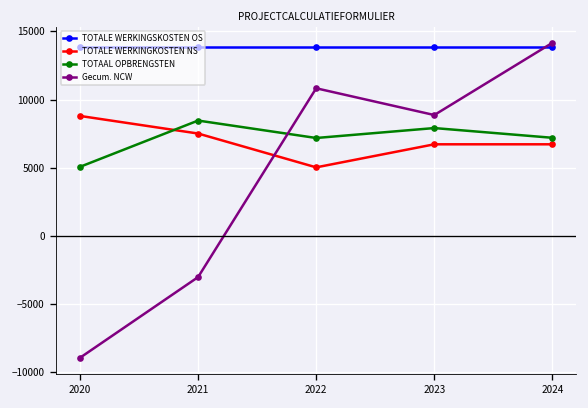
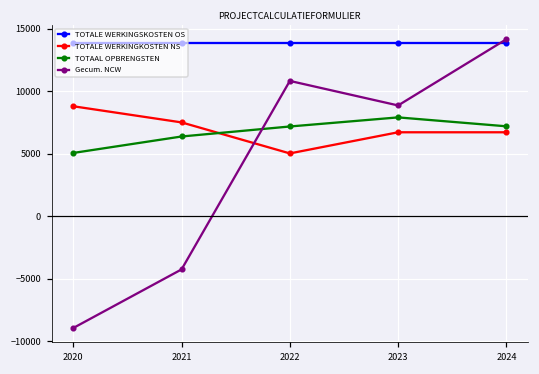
TOTAAL OPBRENGSTEN, 2021: 8500 -> 6400
Gecum. NCW, 2021: -3000 -> -4200
